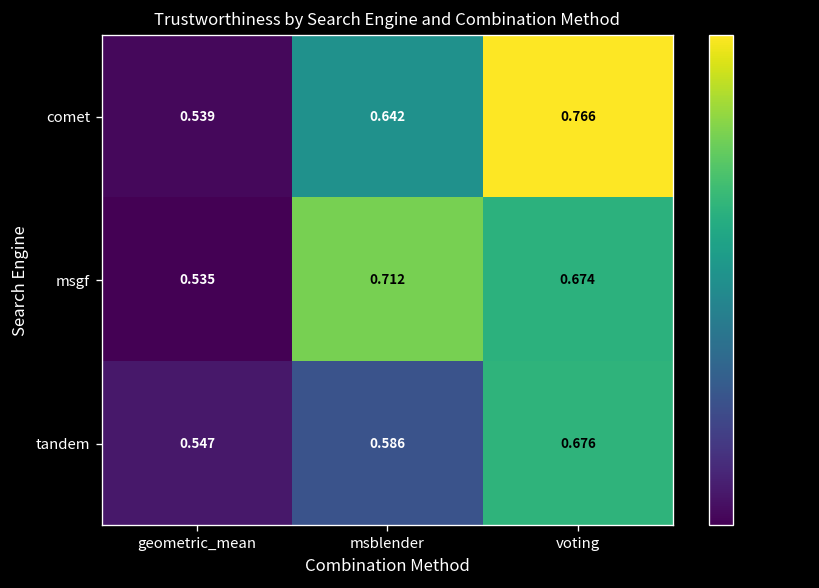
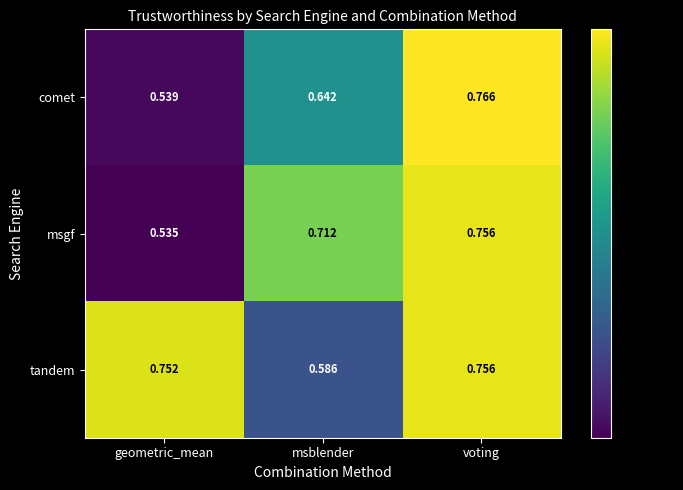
msgf, voting: 0.674 -> 0.756
tandem, geometric_mean: 0.547 -> 0.752
tandem, voting: 0.676 -> 0.756
